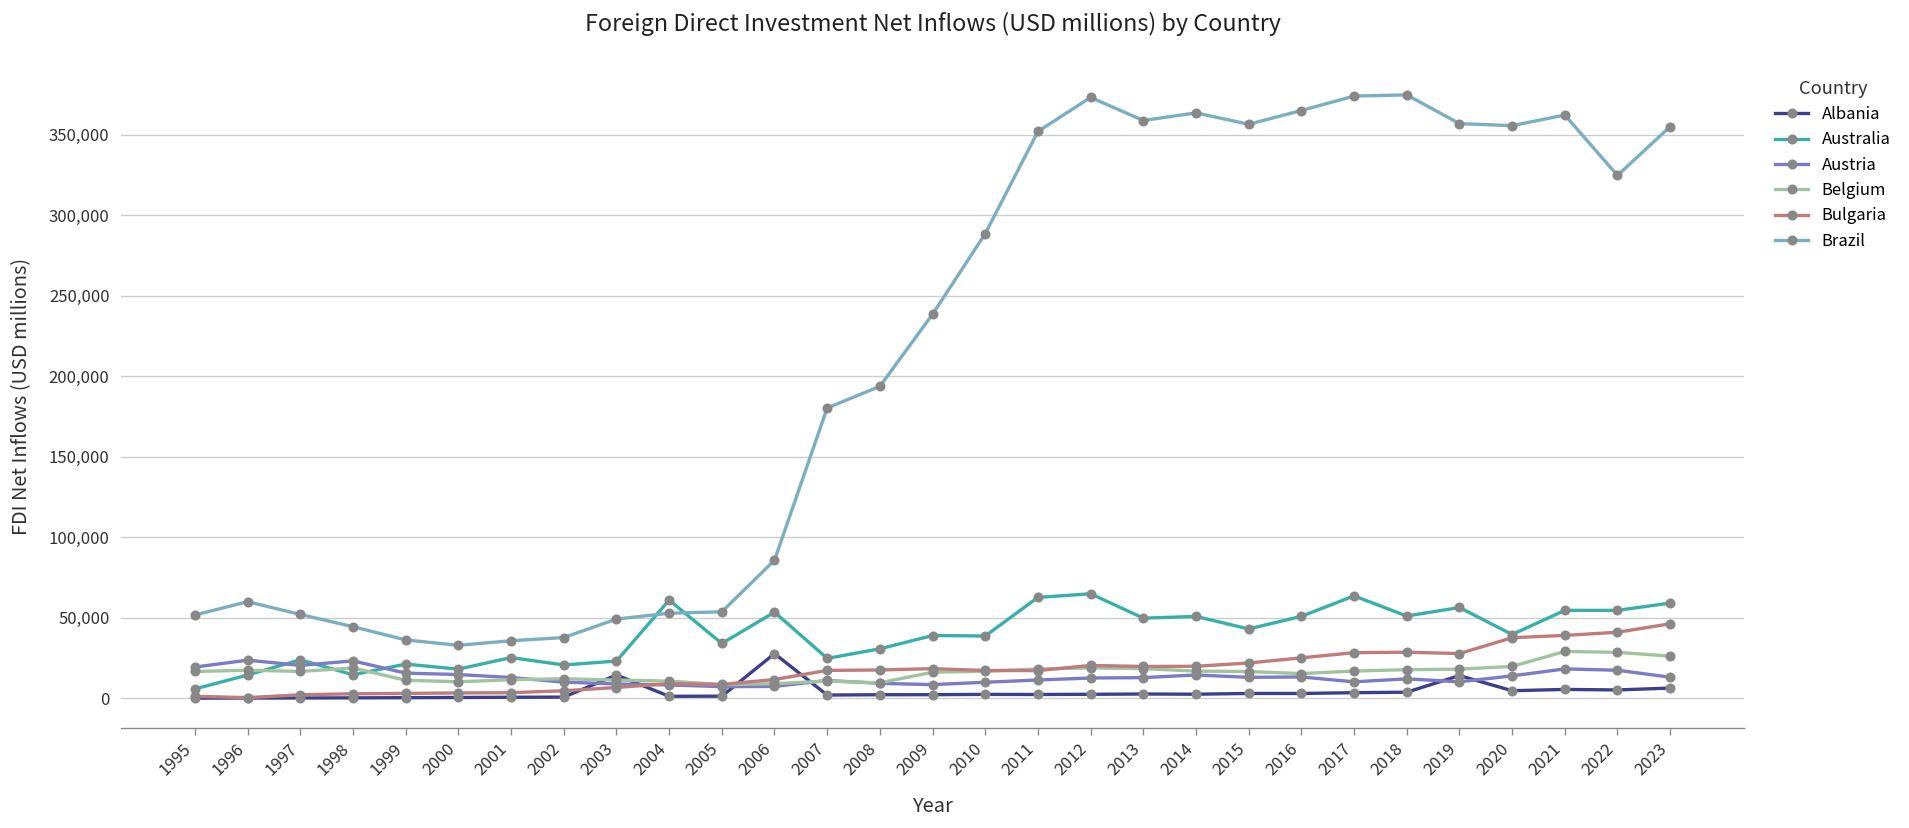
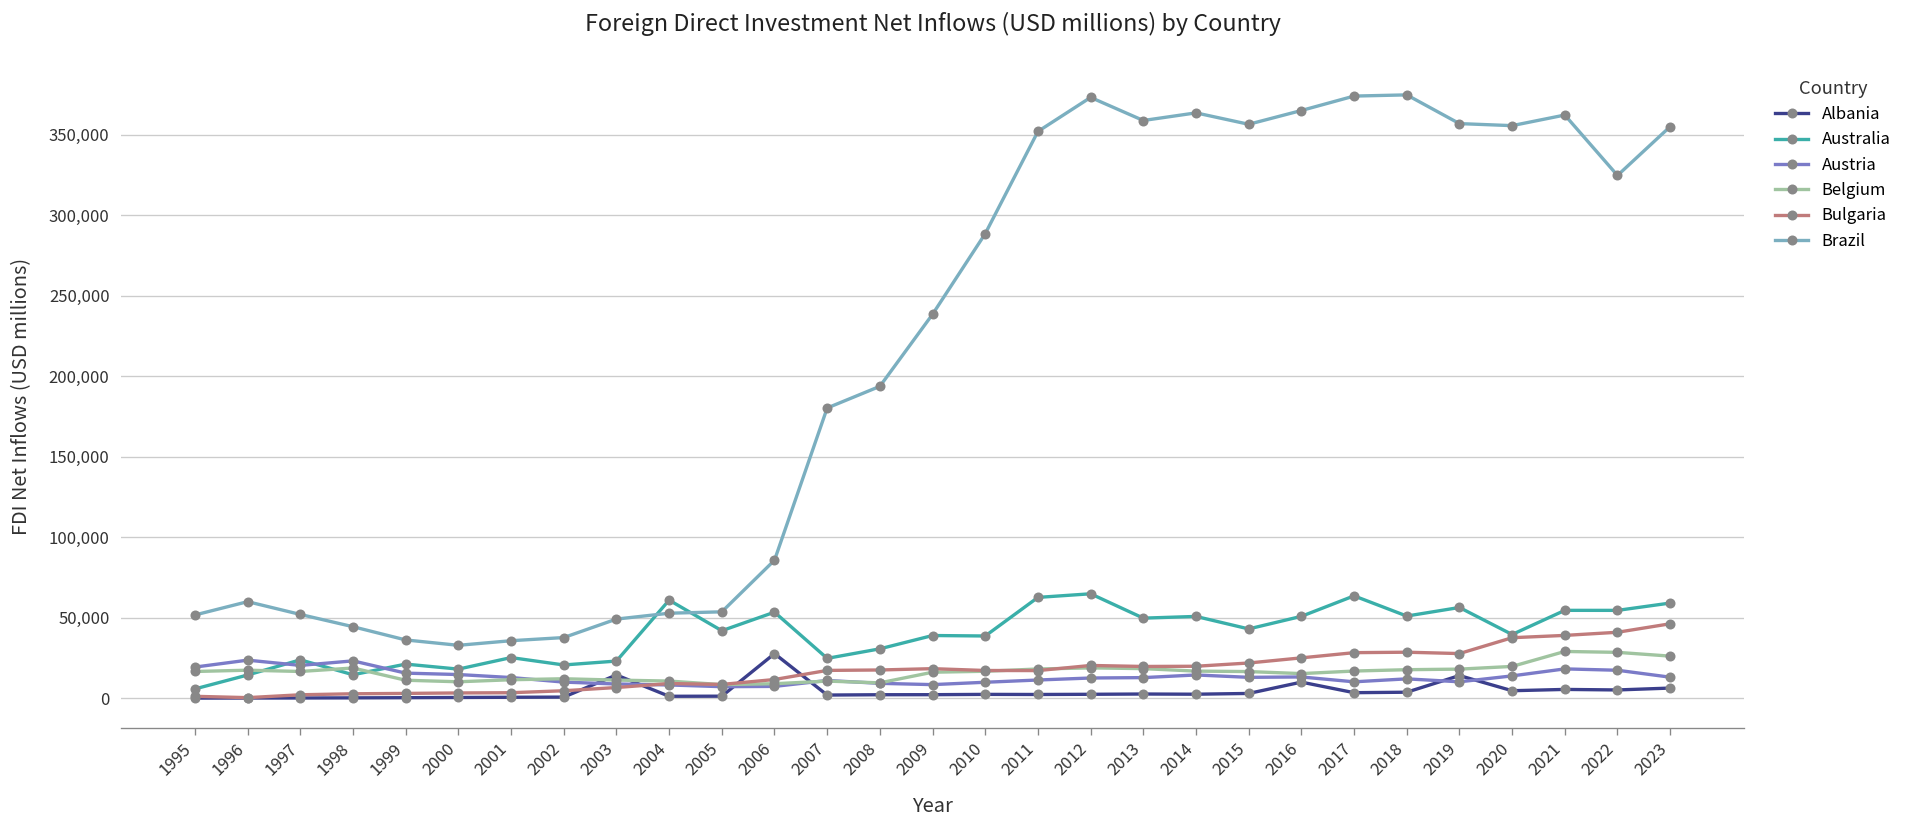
Australia, 2005: 34,000 -> 42,000
Albania, 2016: 3,000 -> 10,000
